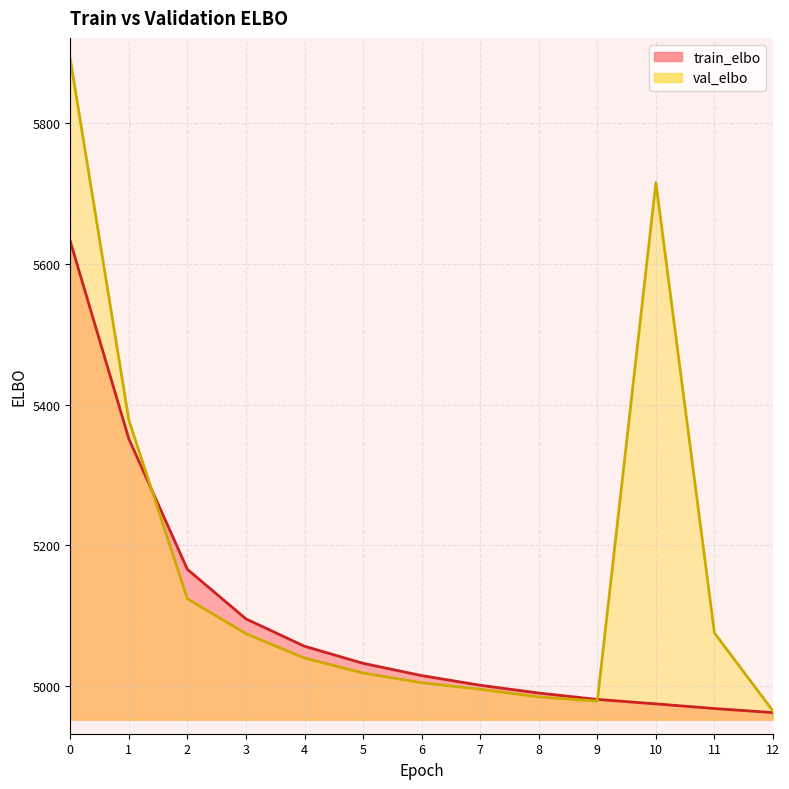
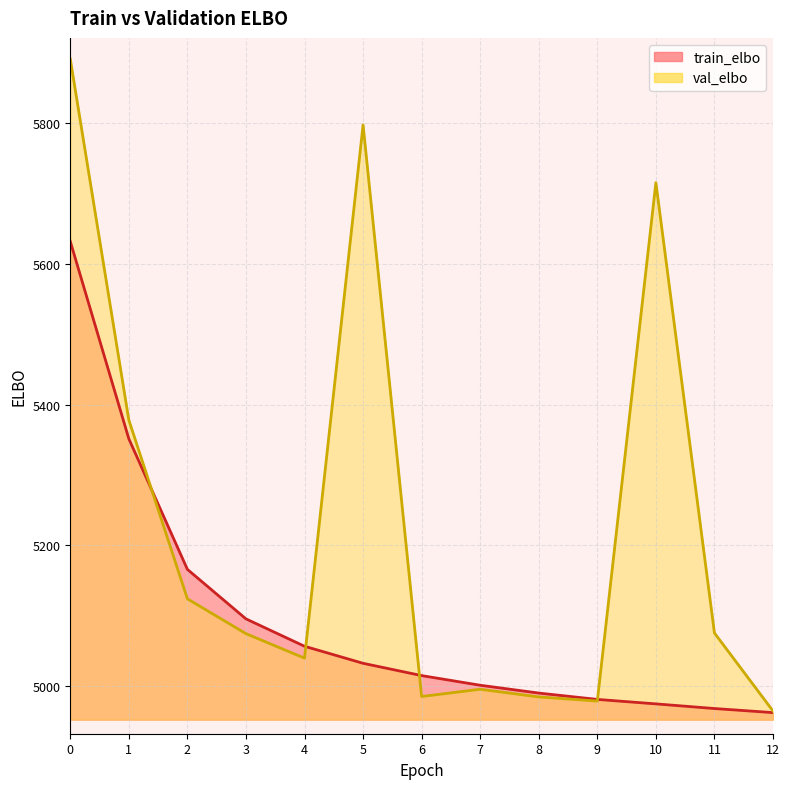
val_elbo, 5: 5020 -> 5800
val_elbo, 6: 5000 -> 4990
